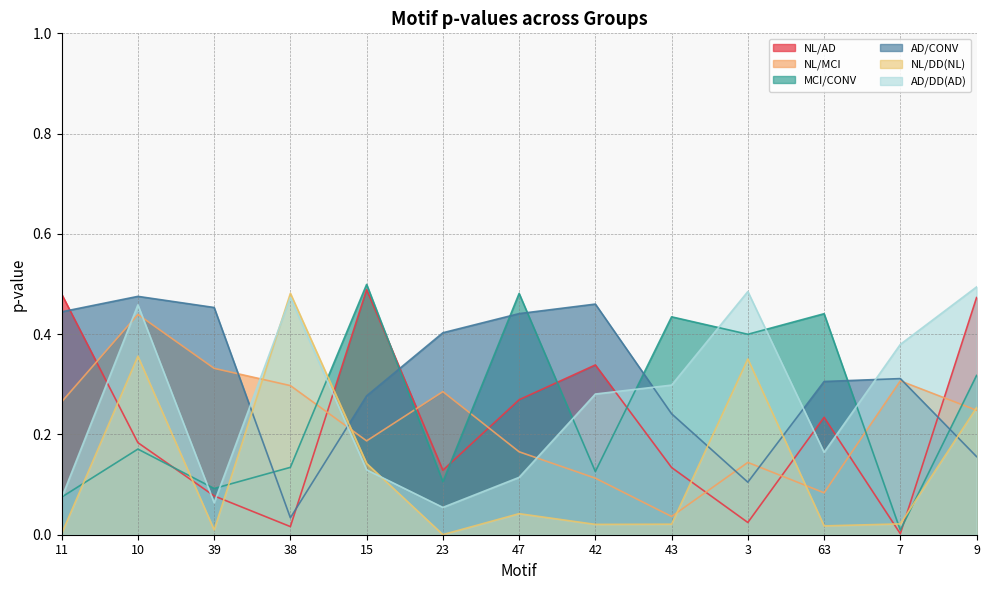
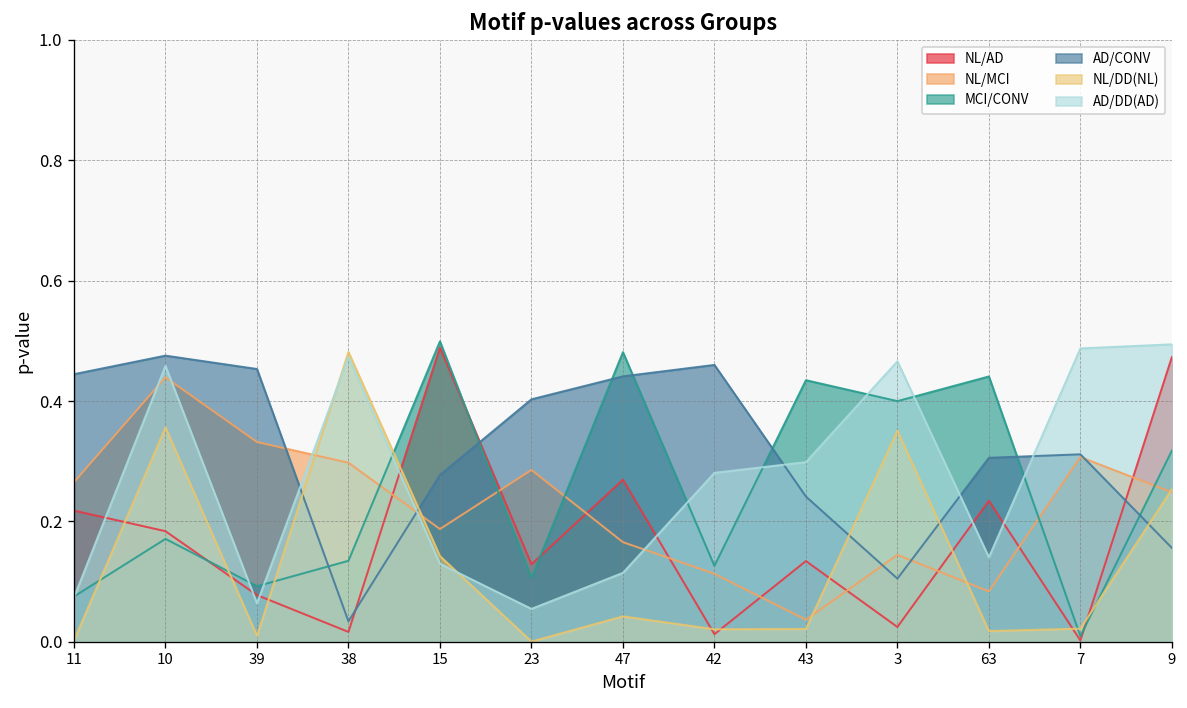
NL/AD, 11: 0.48 -> 0.22
NL/AD, 42: 0.34 -> 0.01
AD/DD(AD), 3: 0.49 -> 0.47
AD/DD(AD), 63: 0.16 -> 0.14
AD/DD(AD), 7: 0.38 -> 0.49
